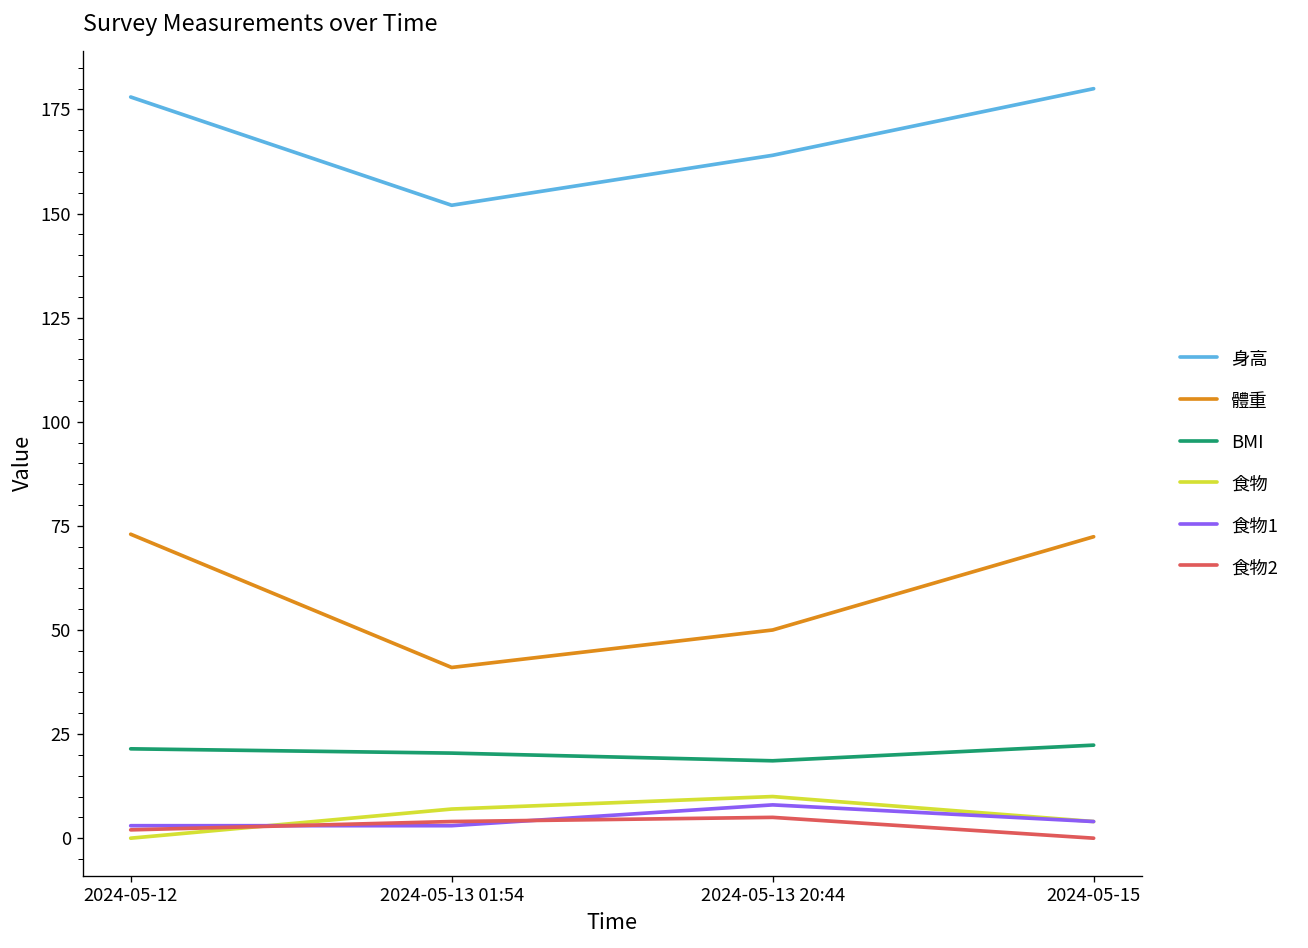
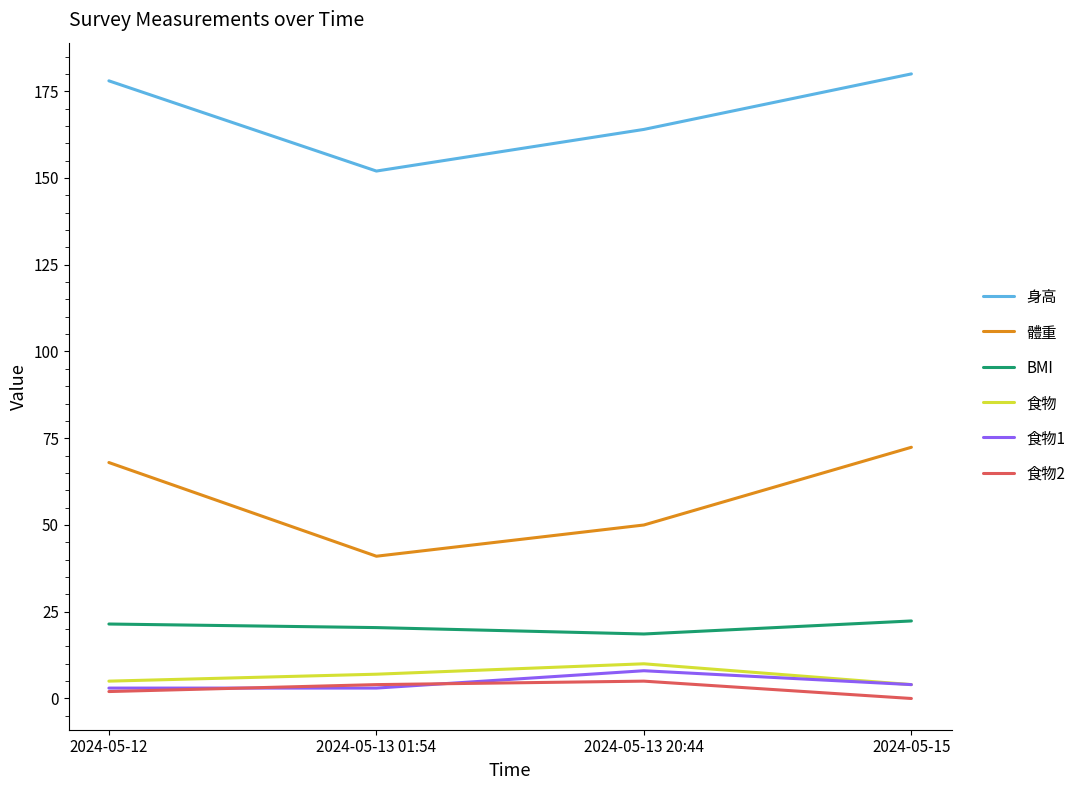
體重, 2024-05-12: 73 -> 68
食物, 2024-05-12: 0 -> 5
